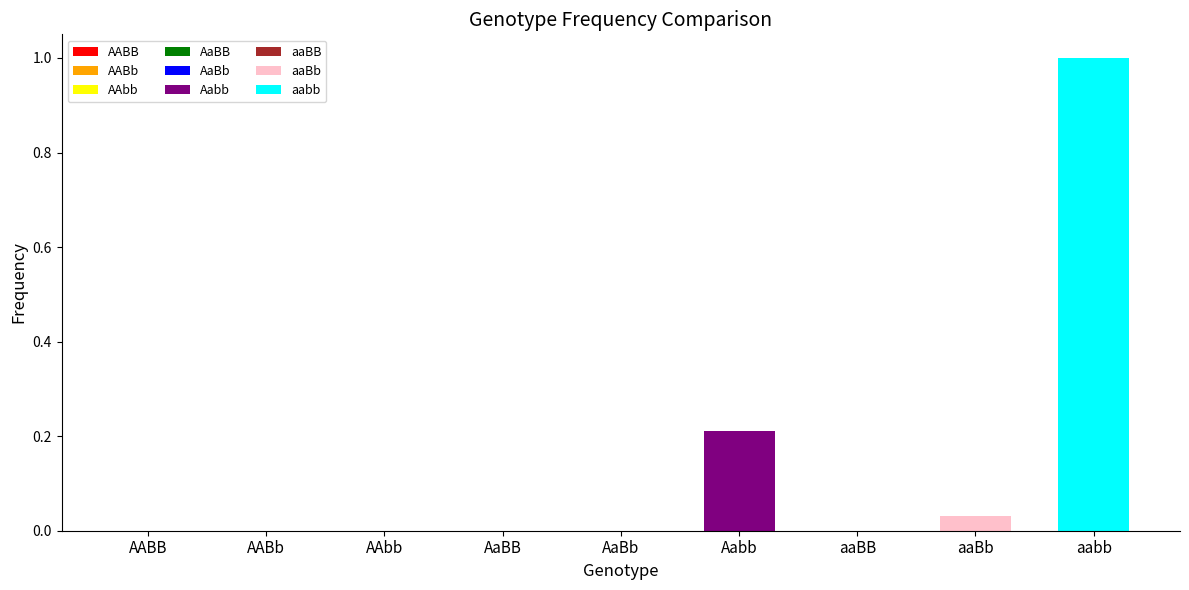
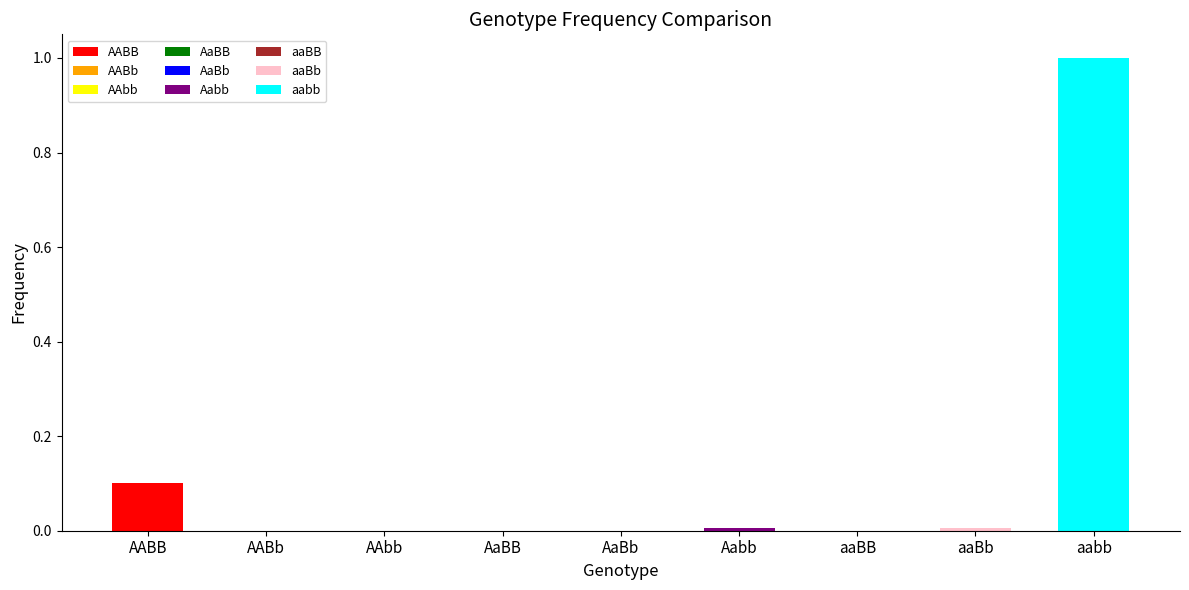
AABB: 0.0 -> 0.1
Aabb: 0.21 -> 0.01
aaBb: 0.03 -> 0.01
